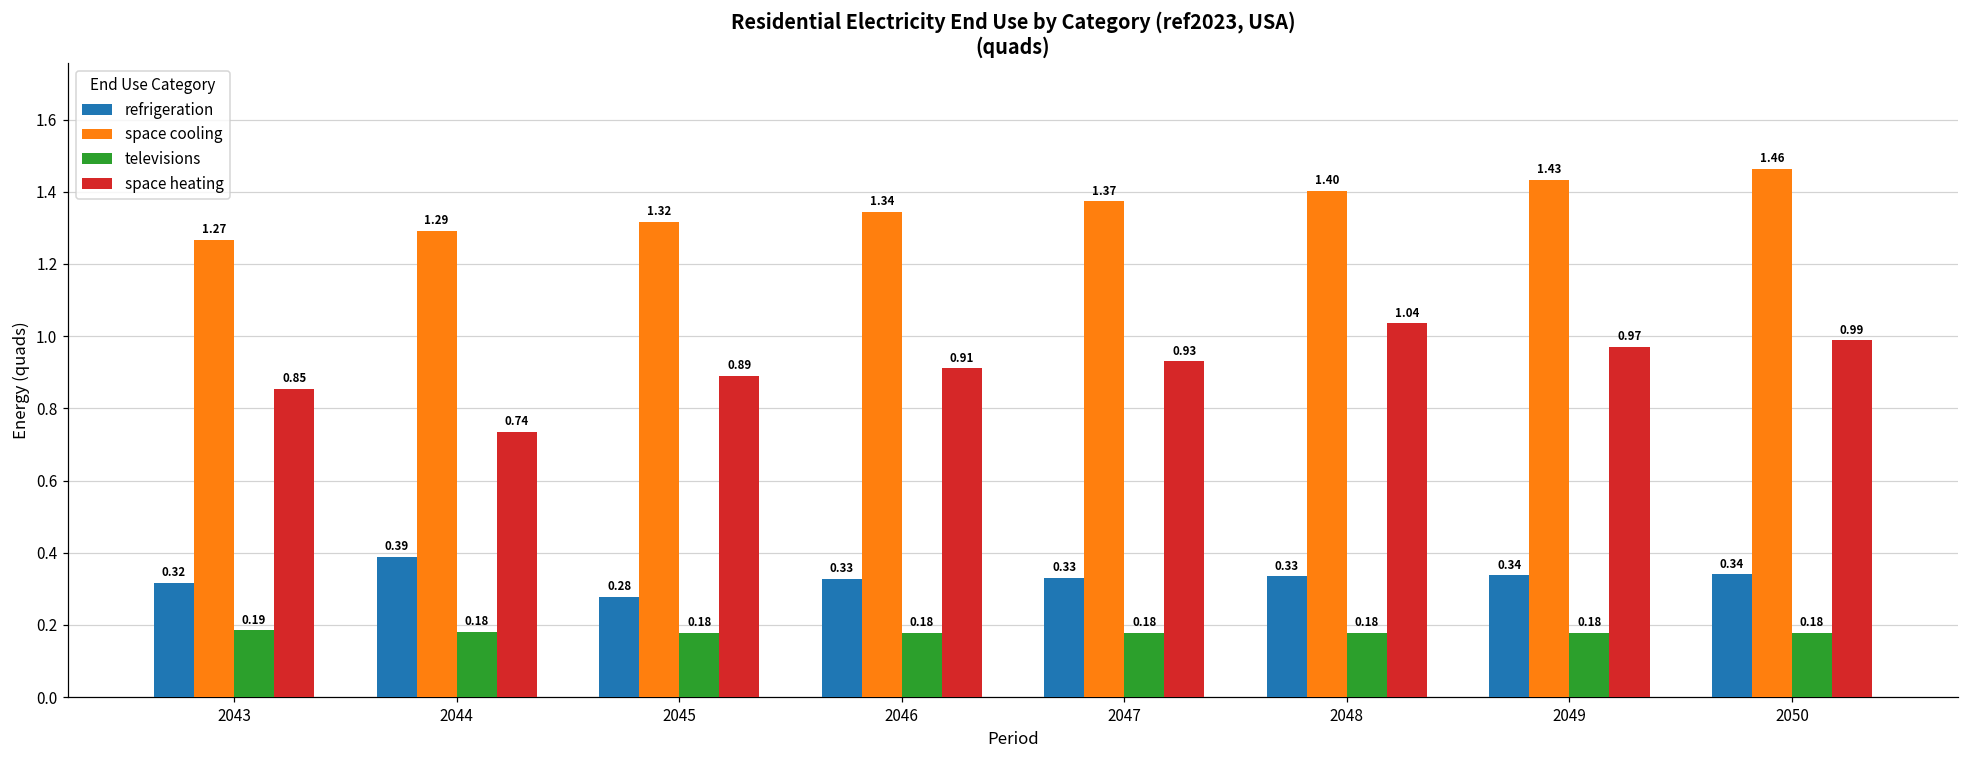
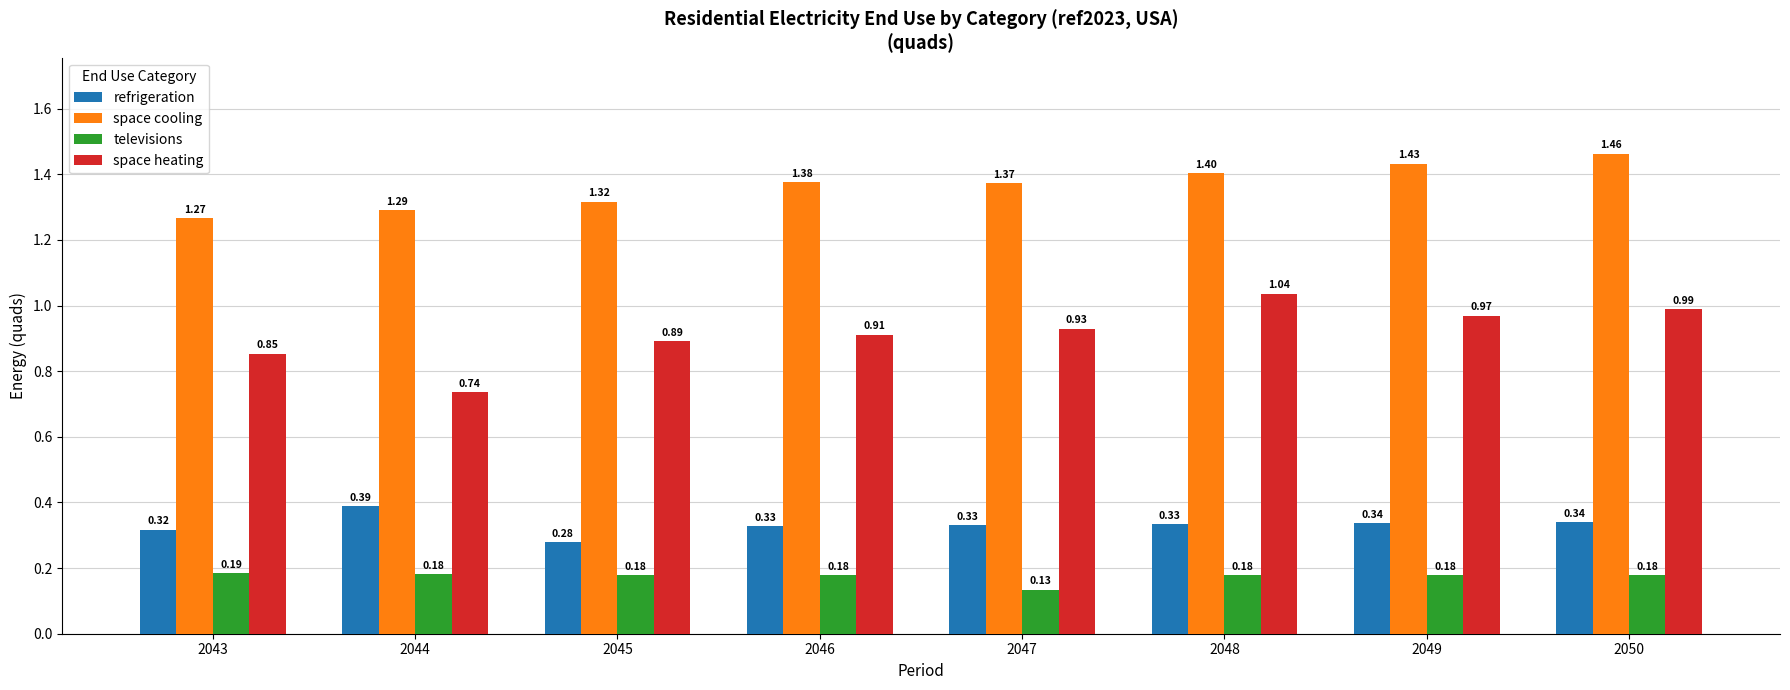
space cooling, 2046: 1.34 -> 1.38
televisions, 2047: 0.18 -> 0.13
